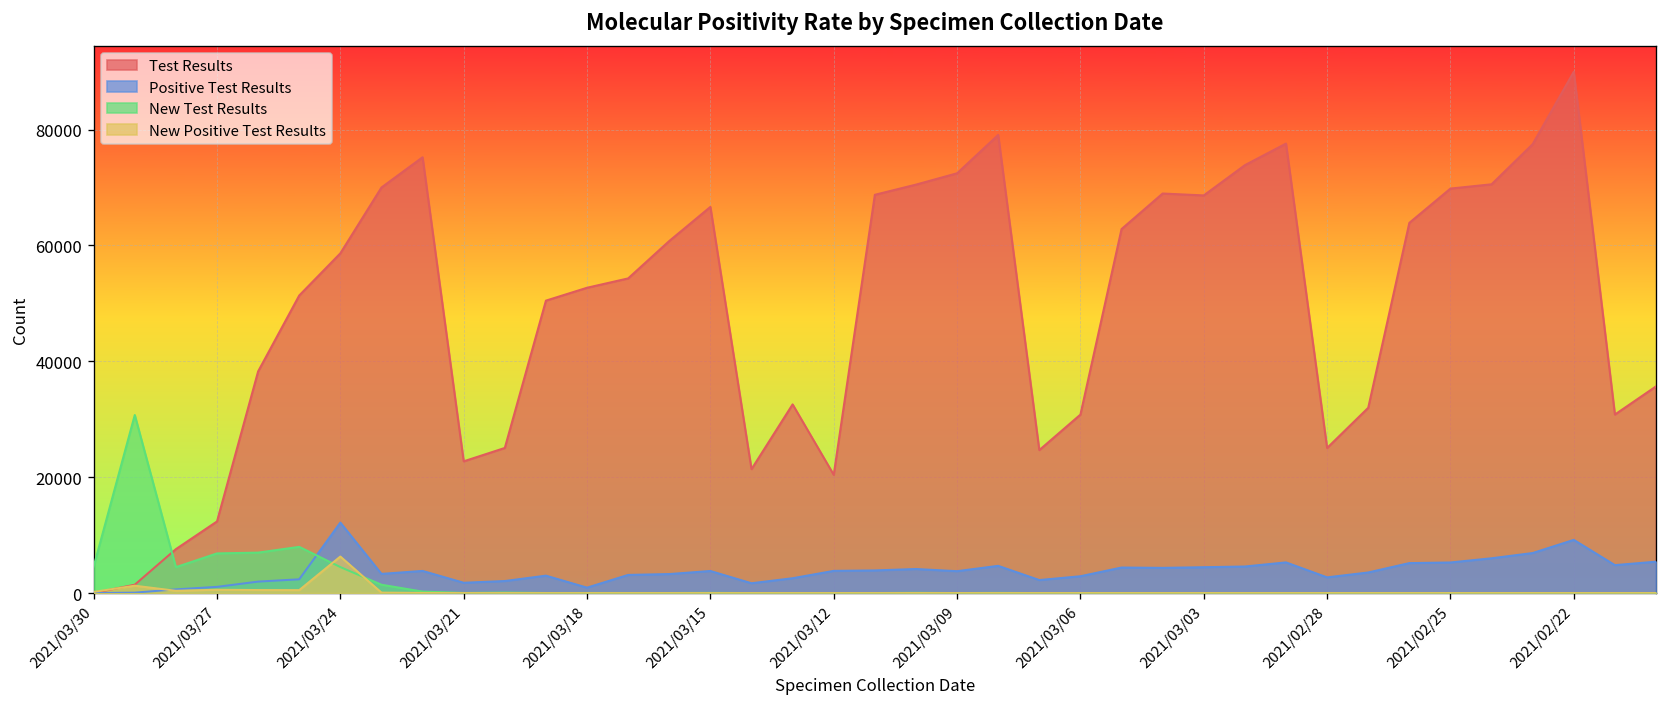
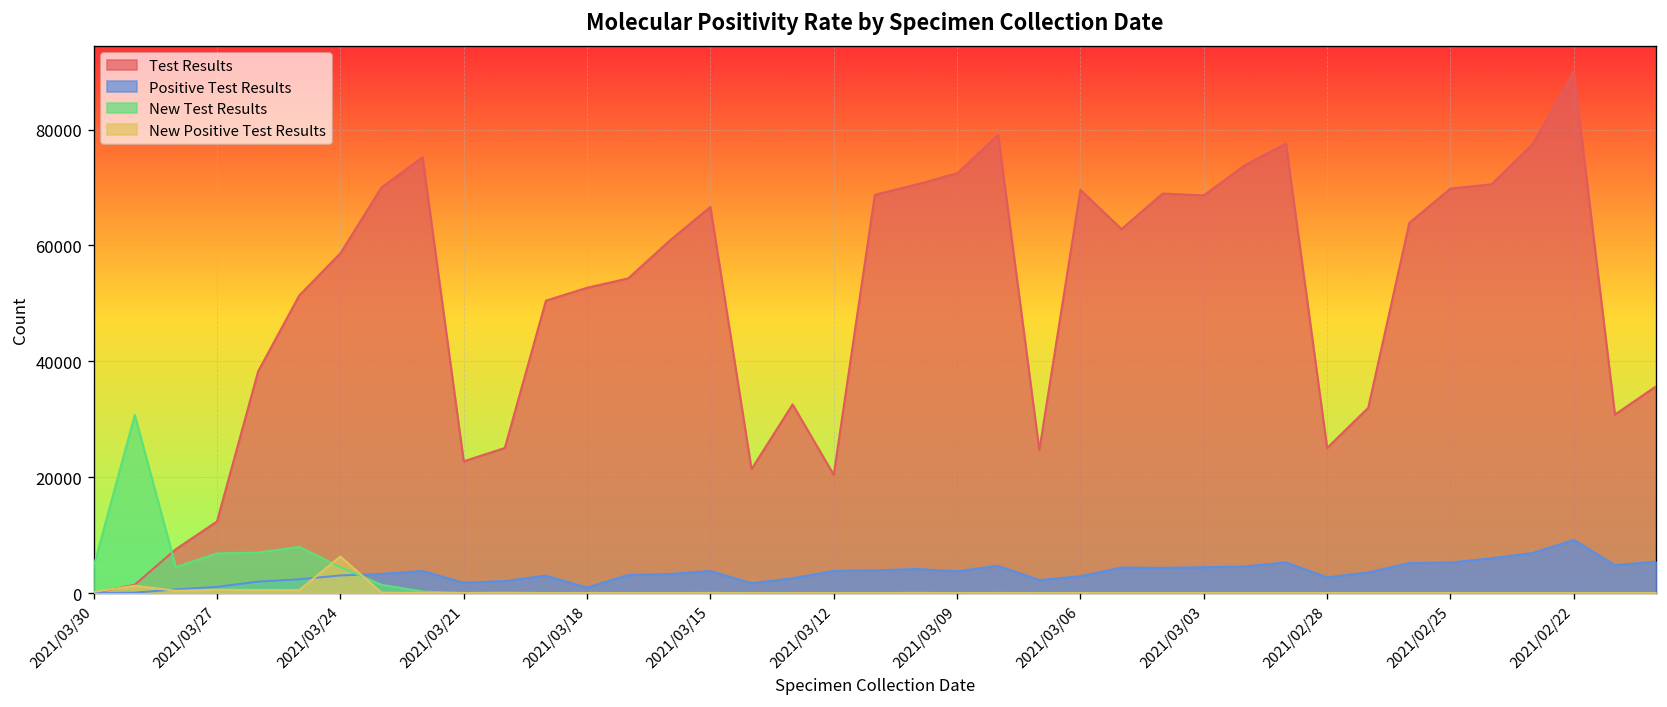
Positive Test Results, 2021/03/24: 12000 -> 3000
Test Results, 2021/03/06: 31000 -> 70000
